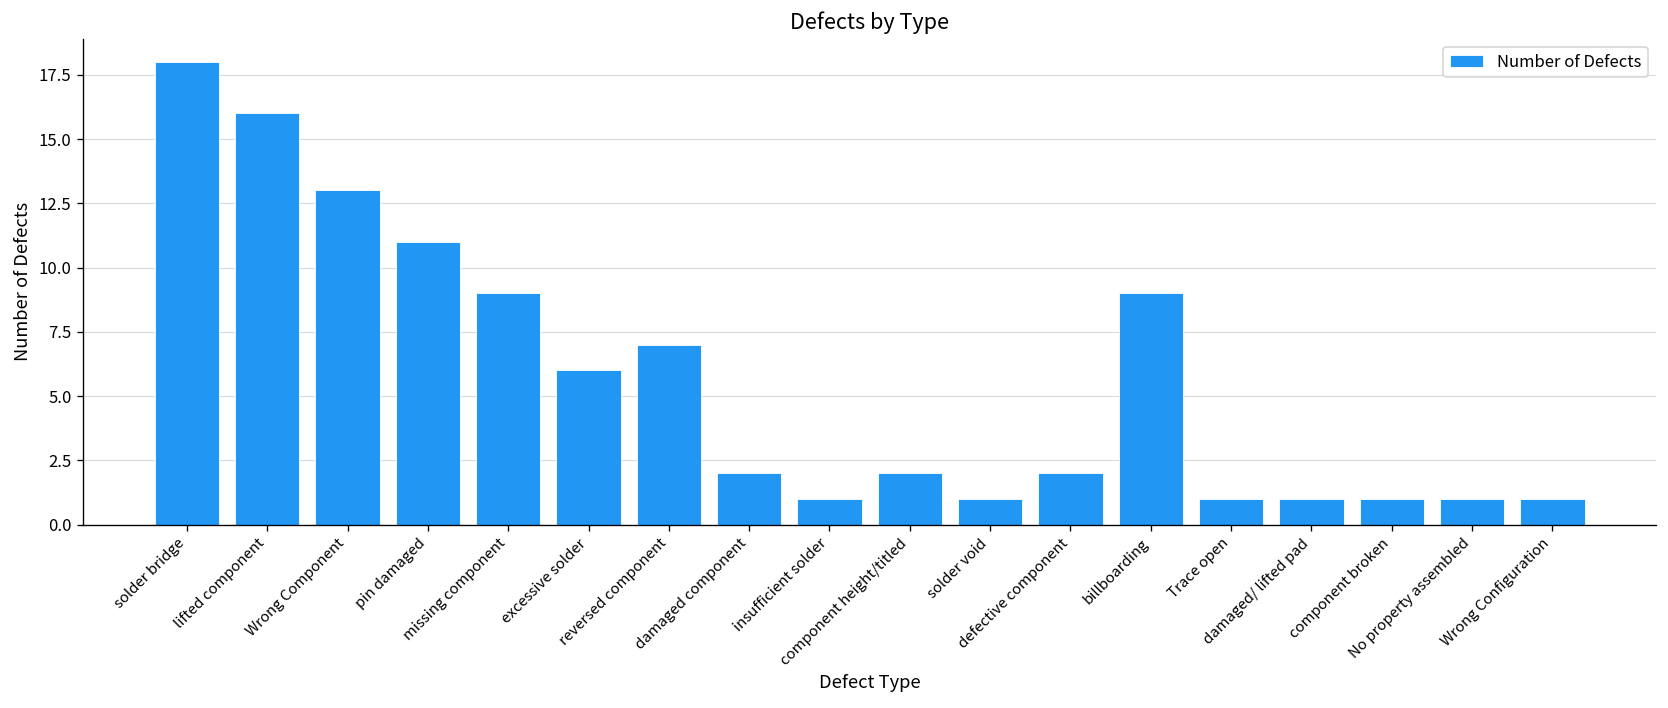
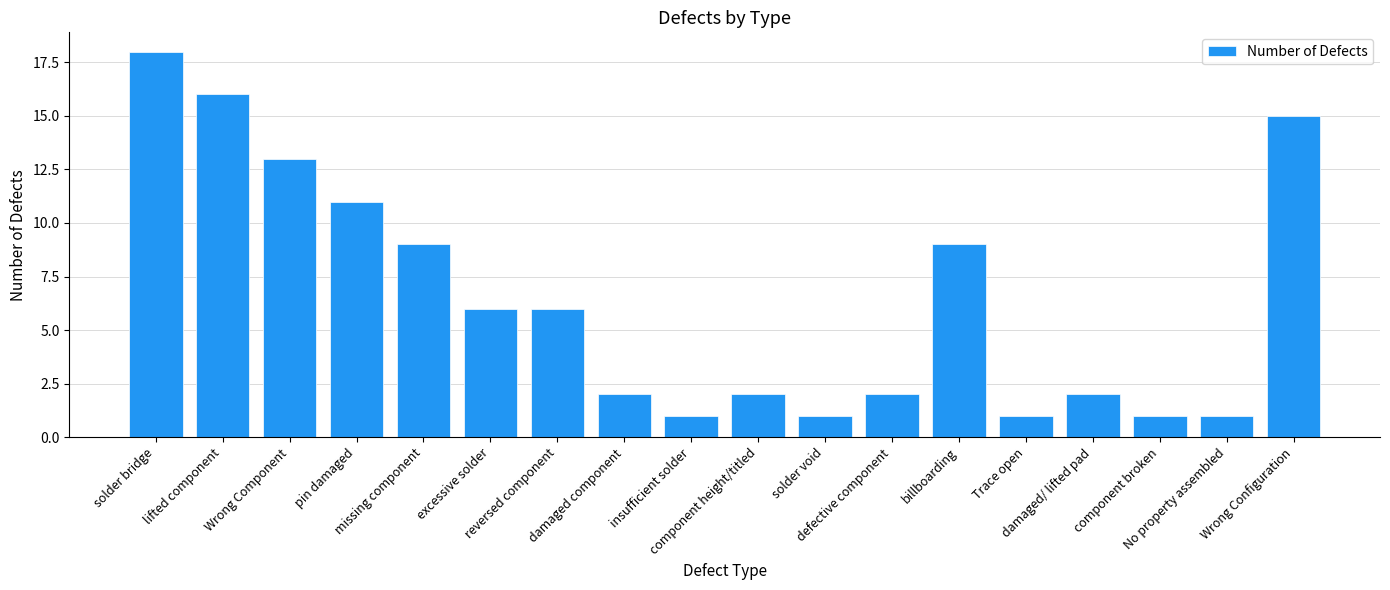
reversed component: 7 -> 6
damaged/ lifted pad: 1 -> 2
Wrong Configuration: 1 -> 15
